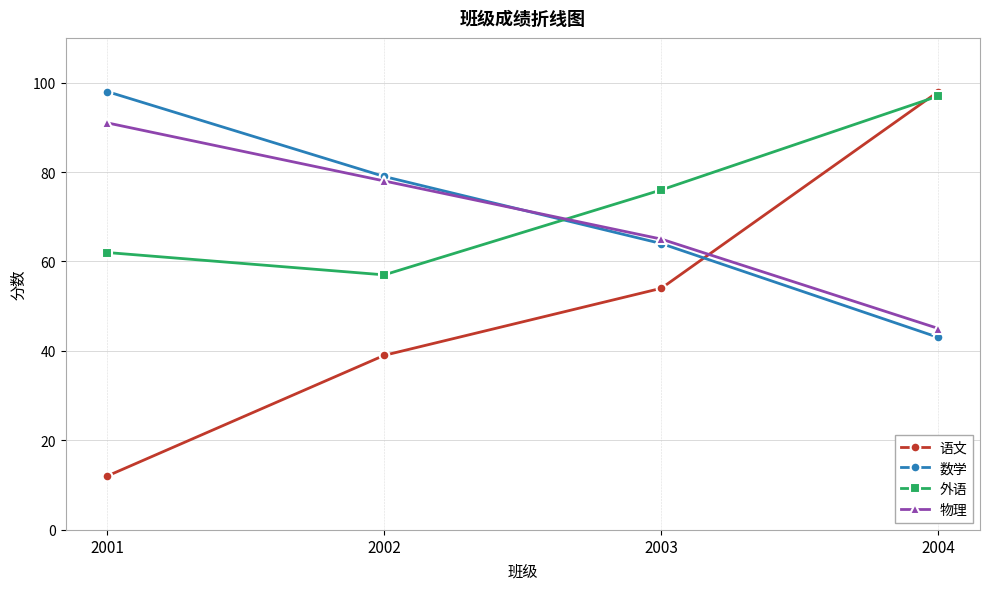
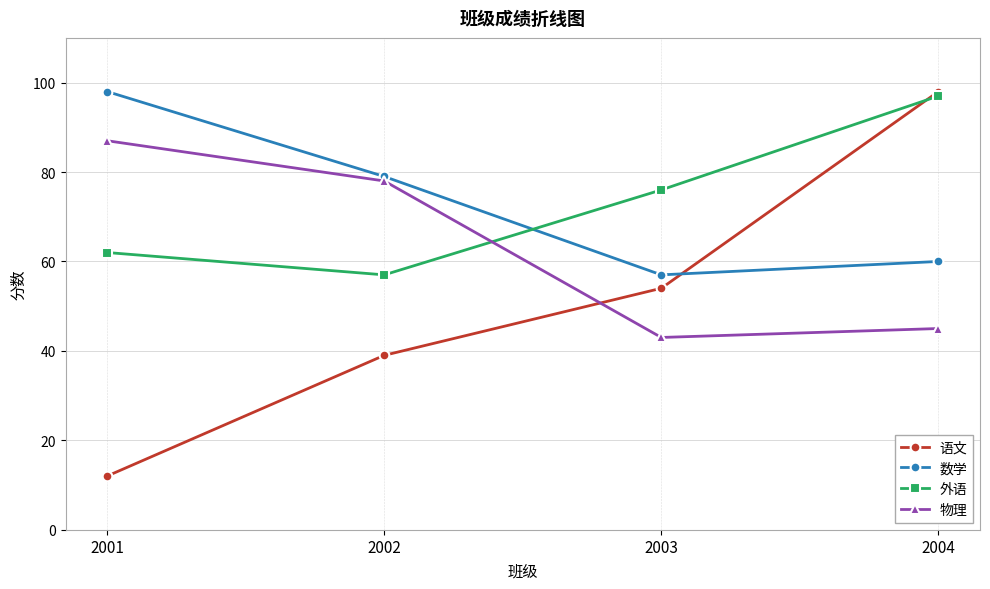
物理, 2001: 91 -> 87
数学, 2003: 64 -> 57
物理, 2003: 65 -> 43
数学, 2004: 43 -> 60
